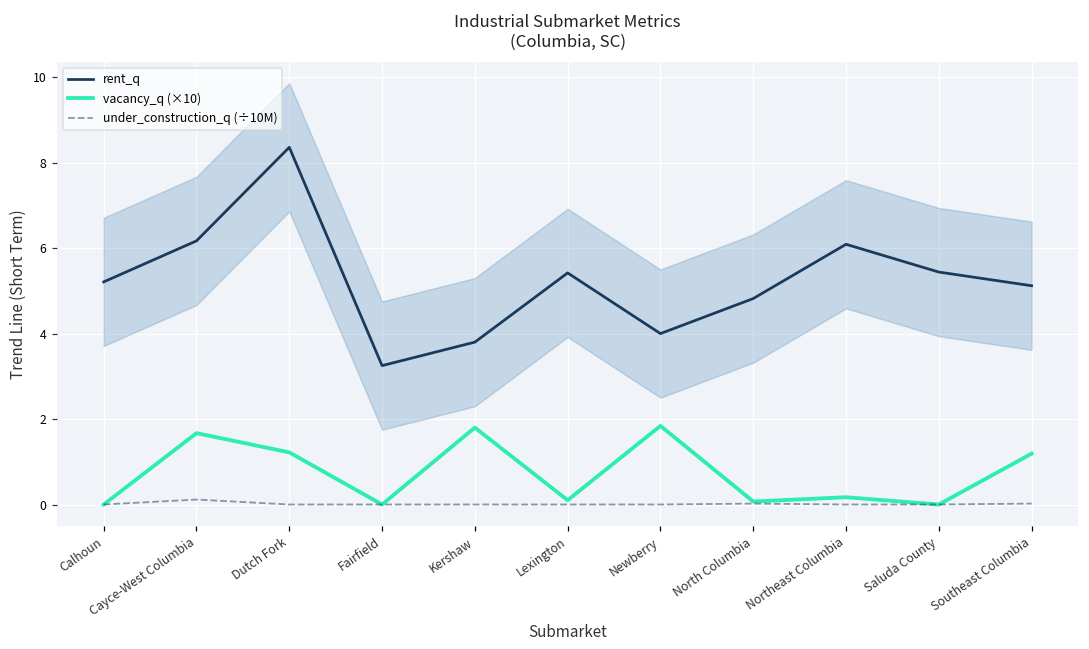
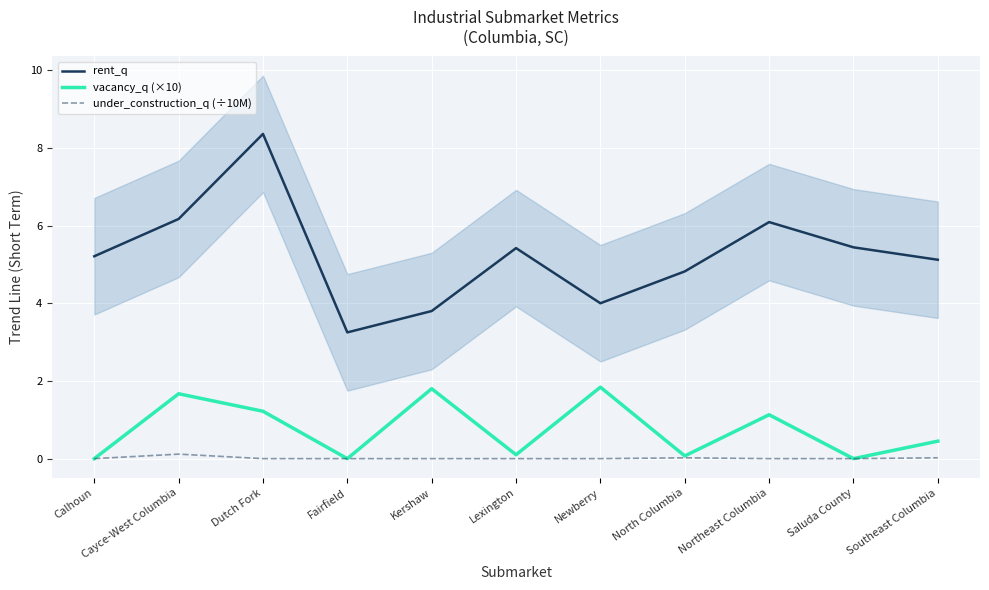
vacancy_q (×10), Northeast Columbia: 0.2 -> 1.1
vacancy_q (×10), Southeast Columbia: 1.2 -> 0.4
